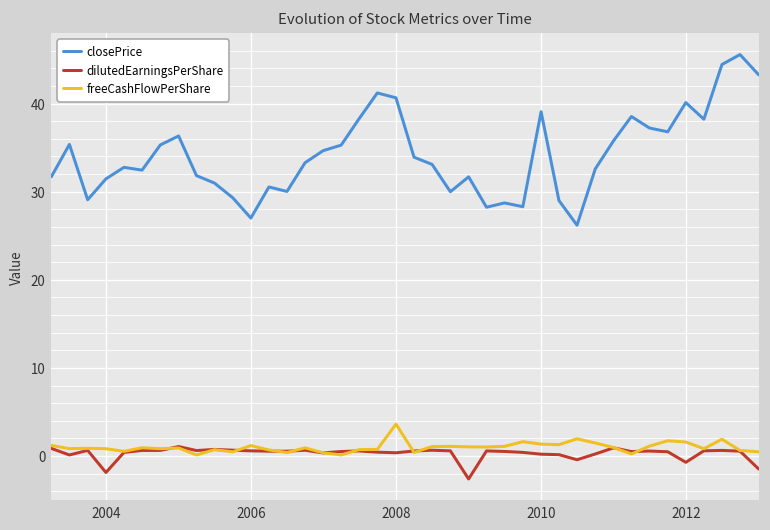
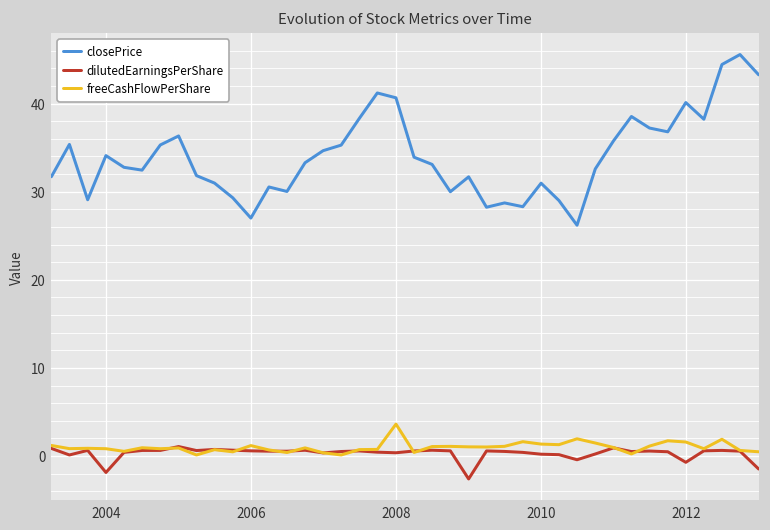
closePrice, 2004: 31 -> 34
closePrice, 2010: 39 -> 31
